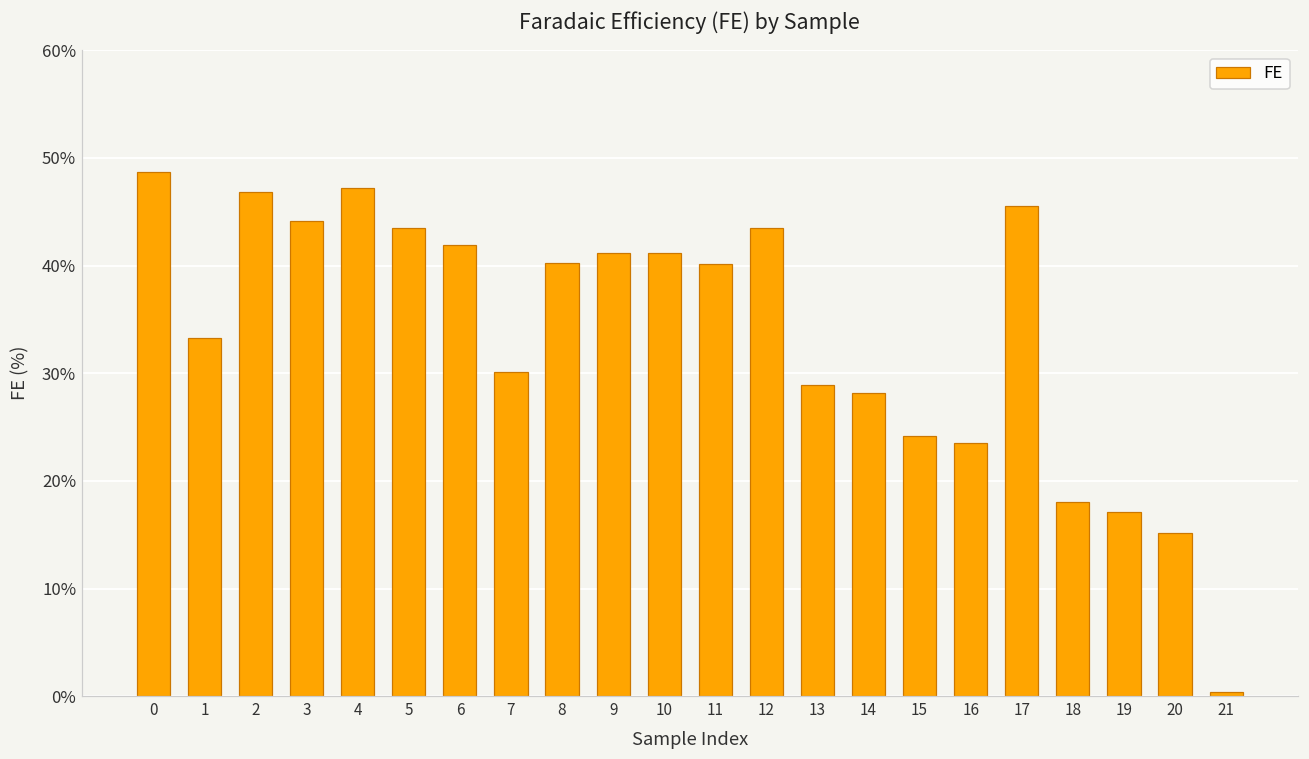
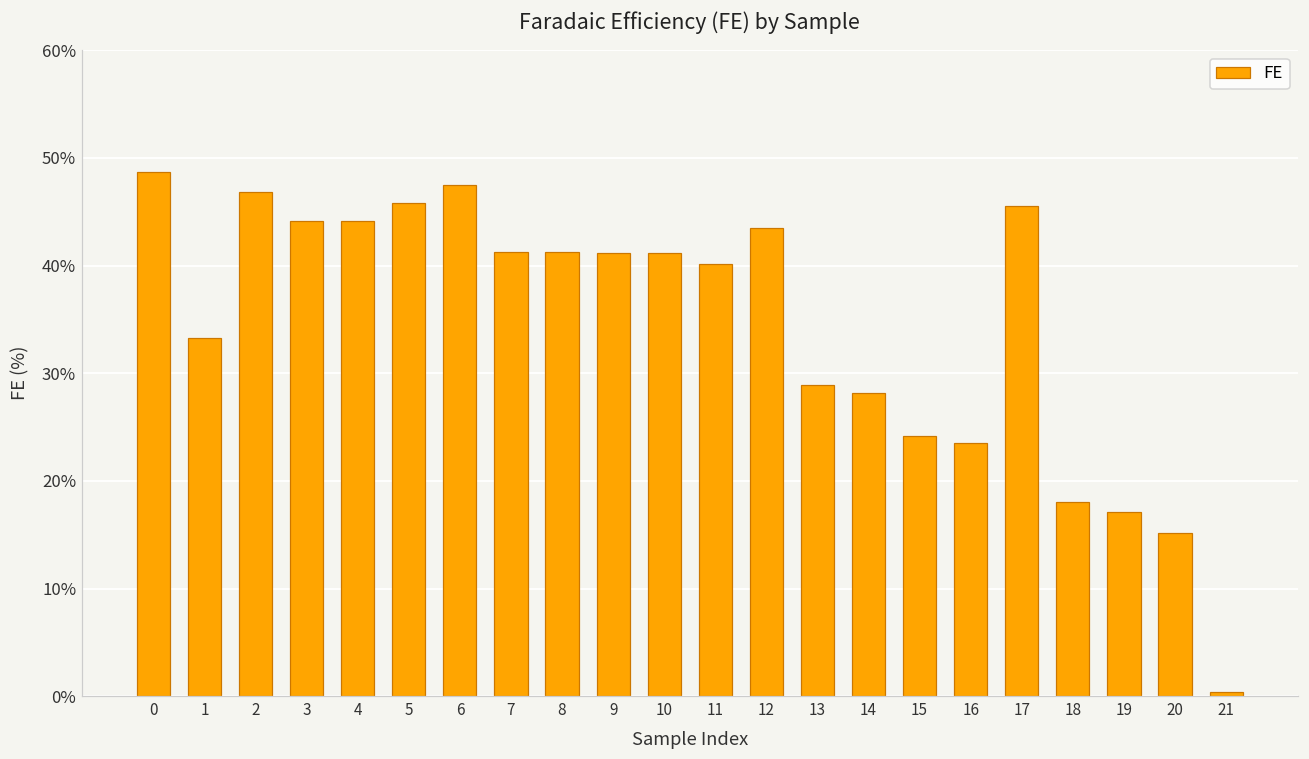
4: 47% -> 44%
5: 44% -> 46%
6: 42% -> 47%
7: 30% -> 41%
8: 40% -> 41%
